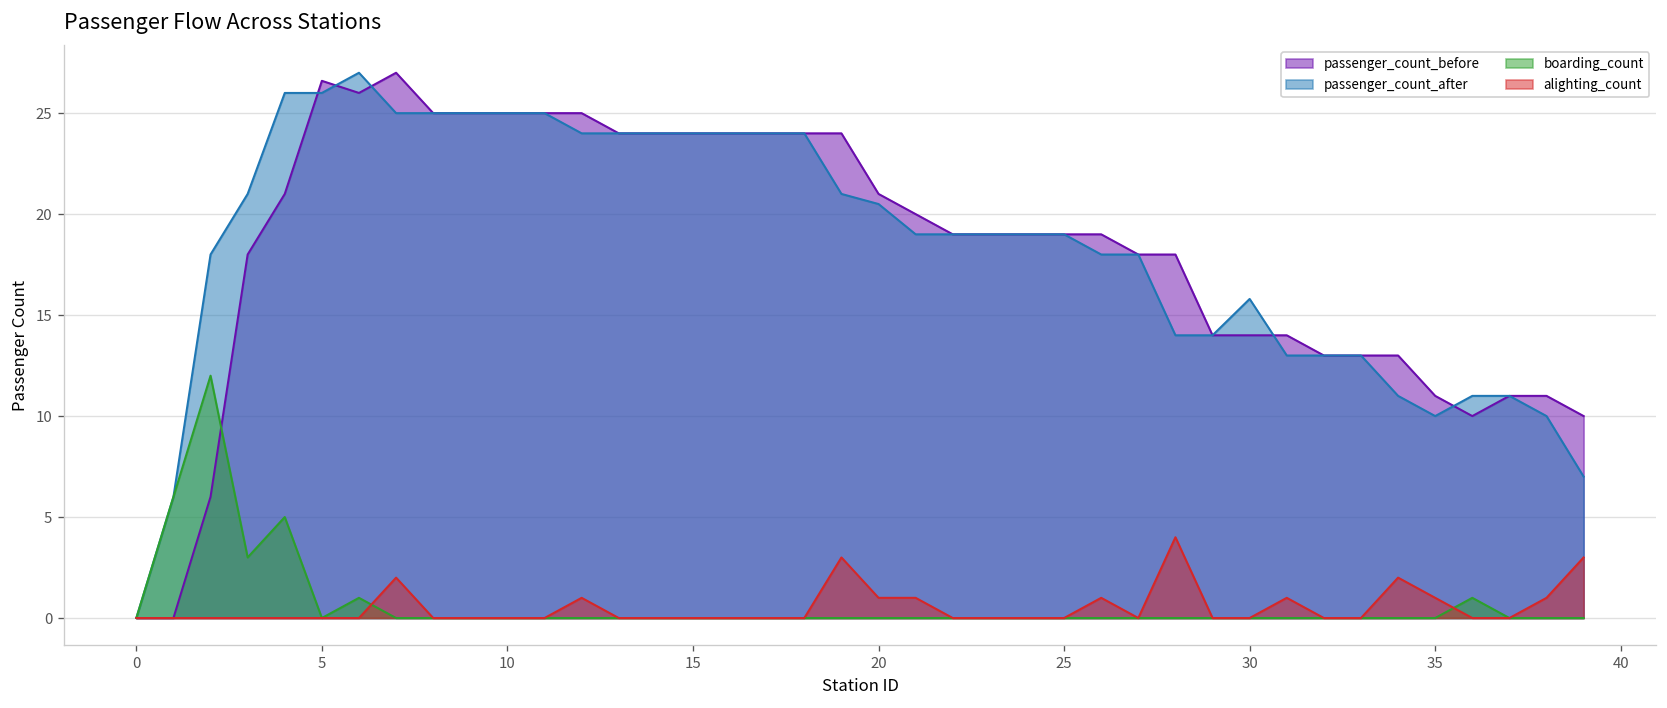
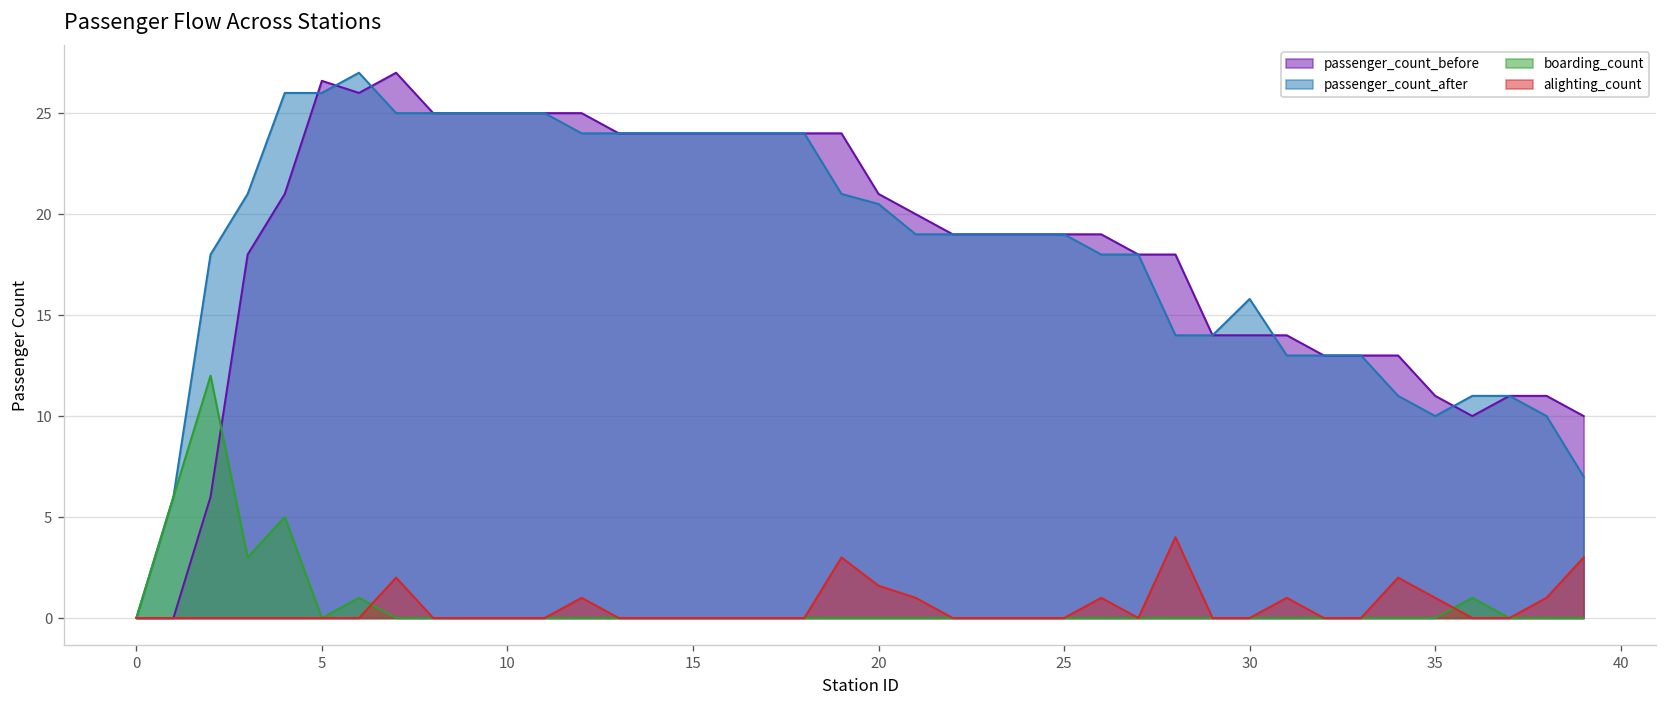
alighting_count, 20: 1.0 -> 1.6
